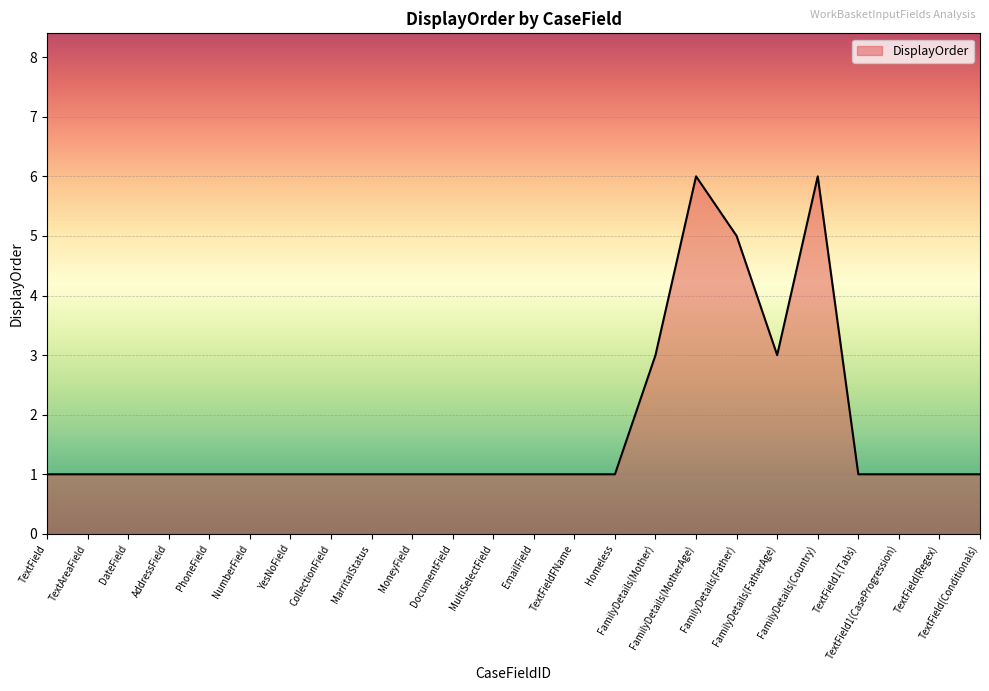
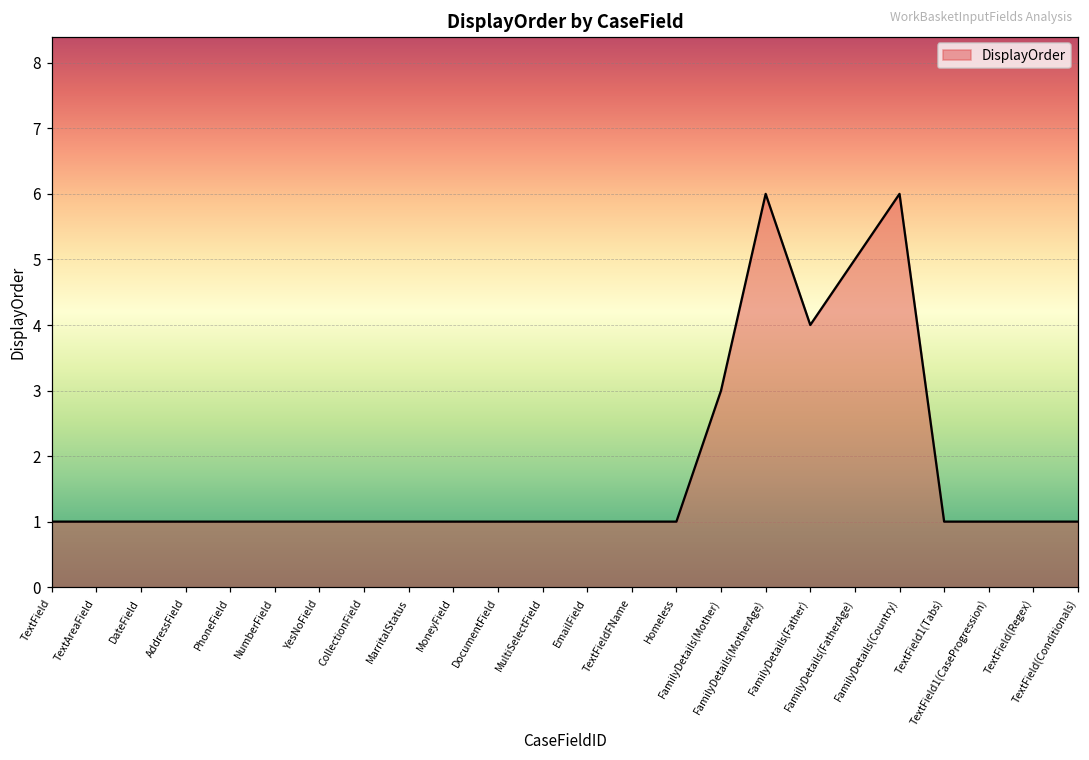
FamilyDetails(Father): 5 -> 4
FamilyDetails(FatherAge): 3 -> 5
